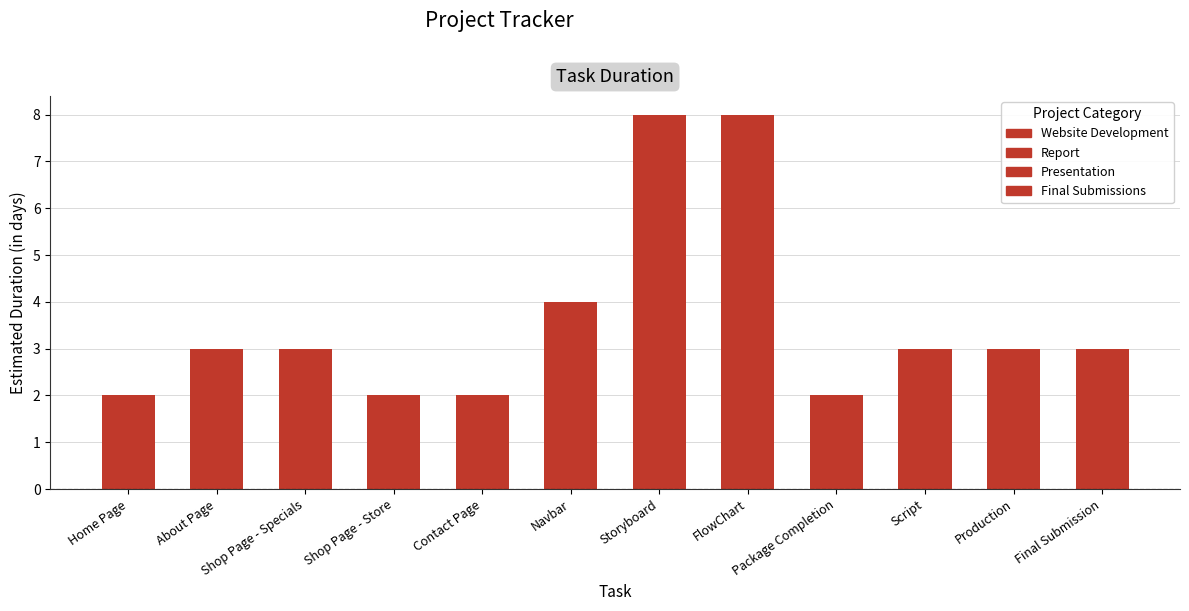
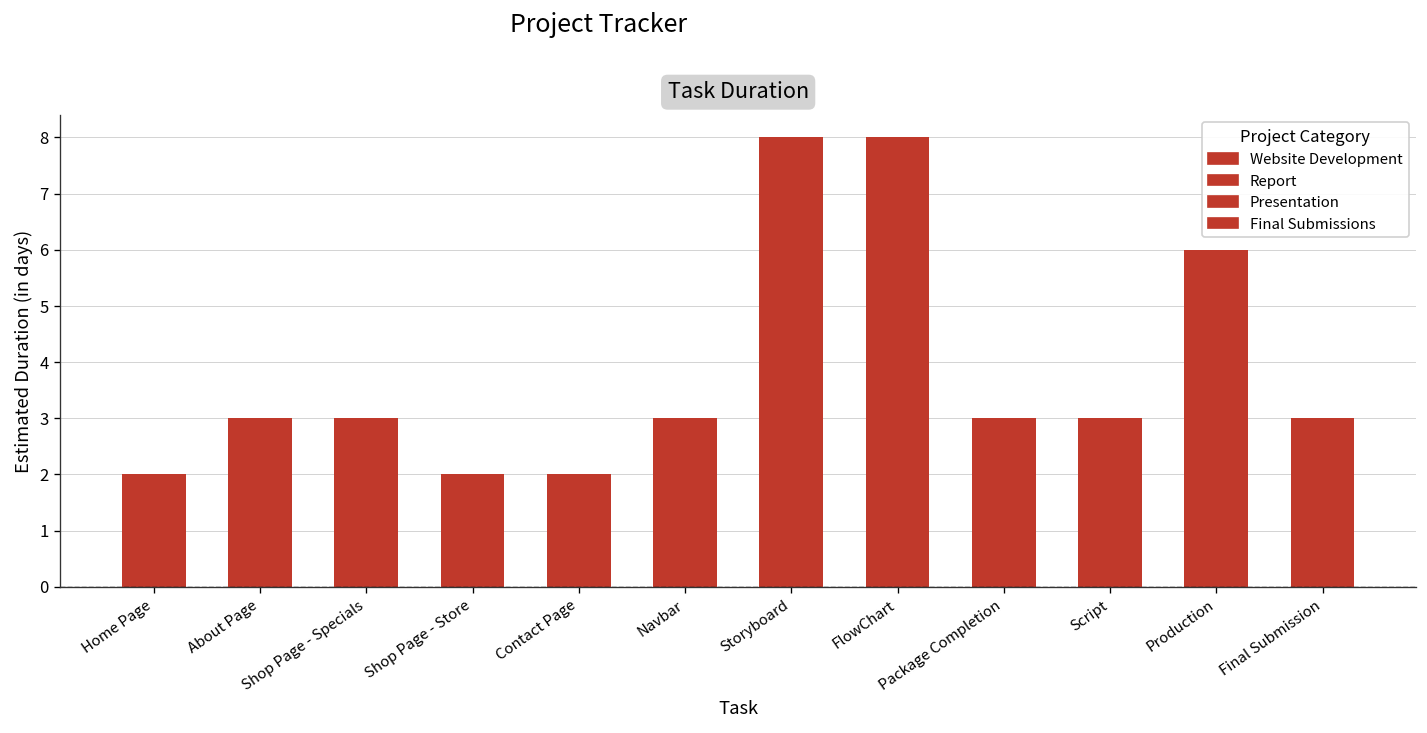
Navbar: 4 -> 3
Package Completion: 2 -> 3
Production: 3 -> 6
